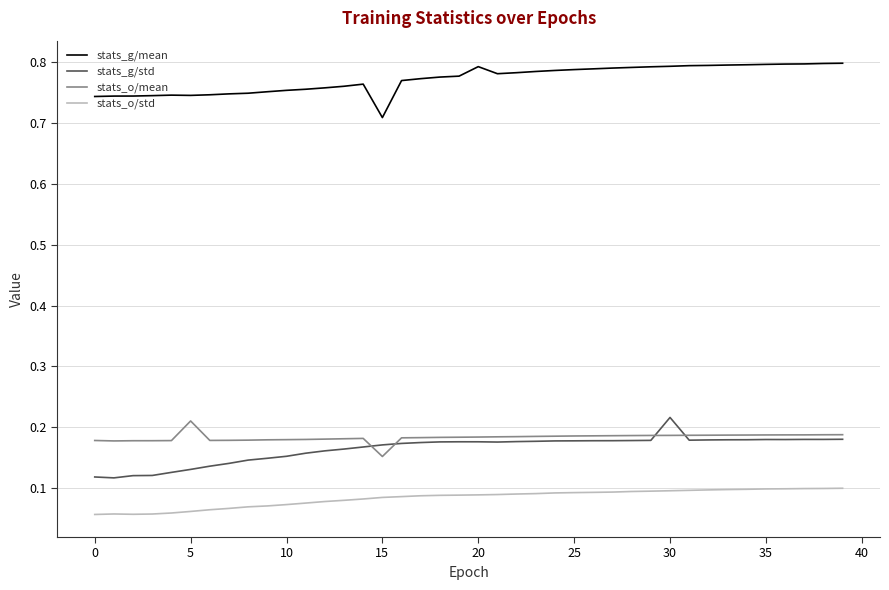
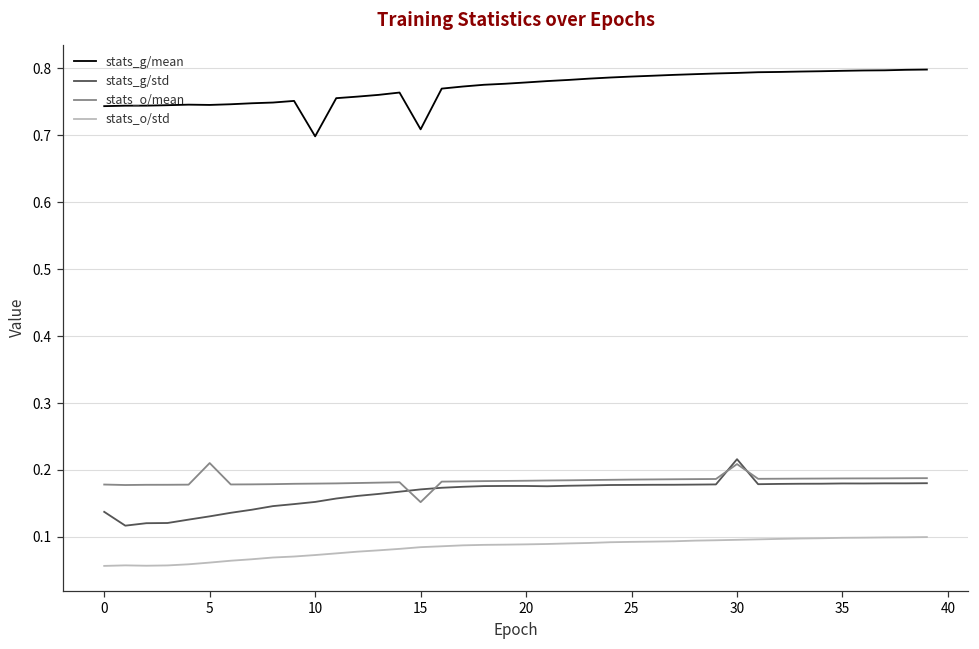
stats_g/std, 0: 0.12 -> 0.14
stats_g/mean, 10: 0.75 -> 0.70
stats_g/mean, 20: 0.79 -> 0.78
stats_o/mean, 30: 0.19 -> 0.21
